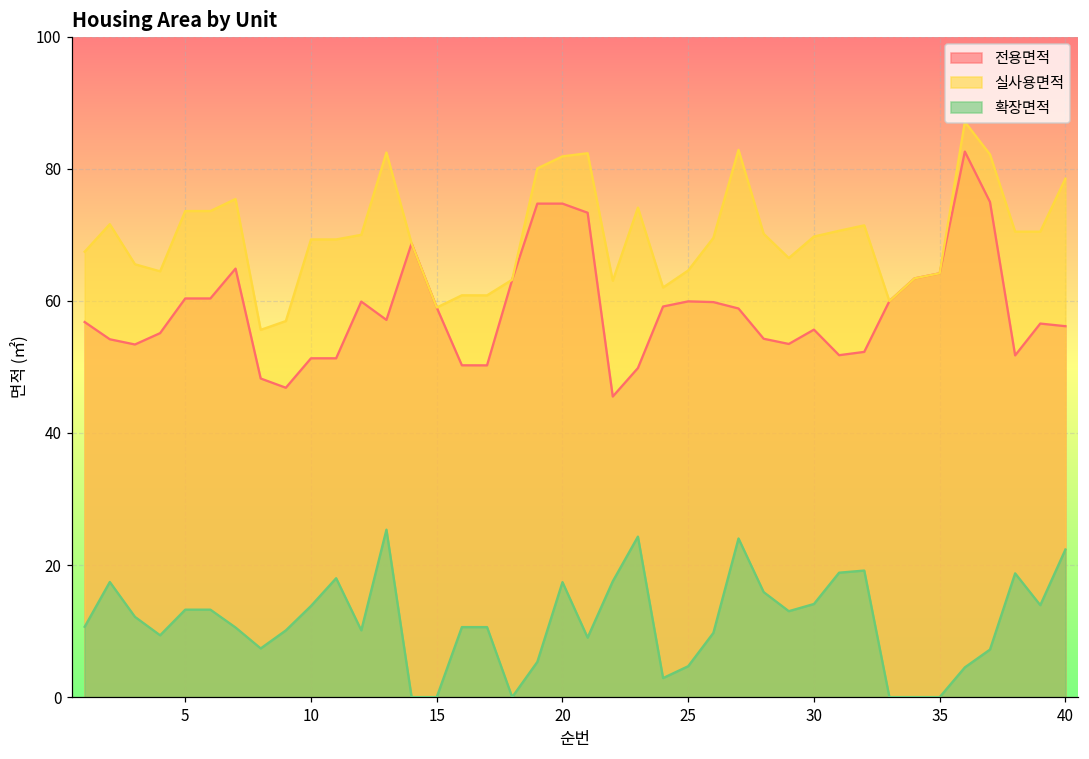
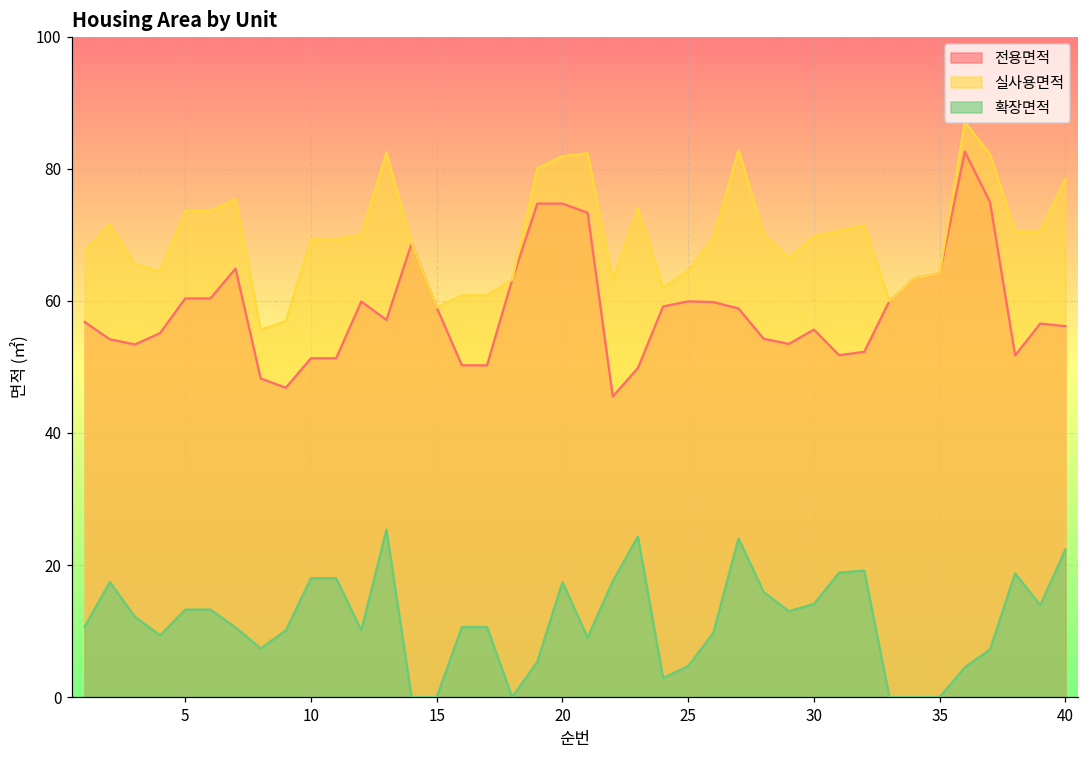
확장면적, 10: 14 -> 18
